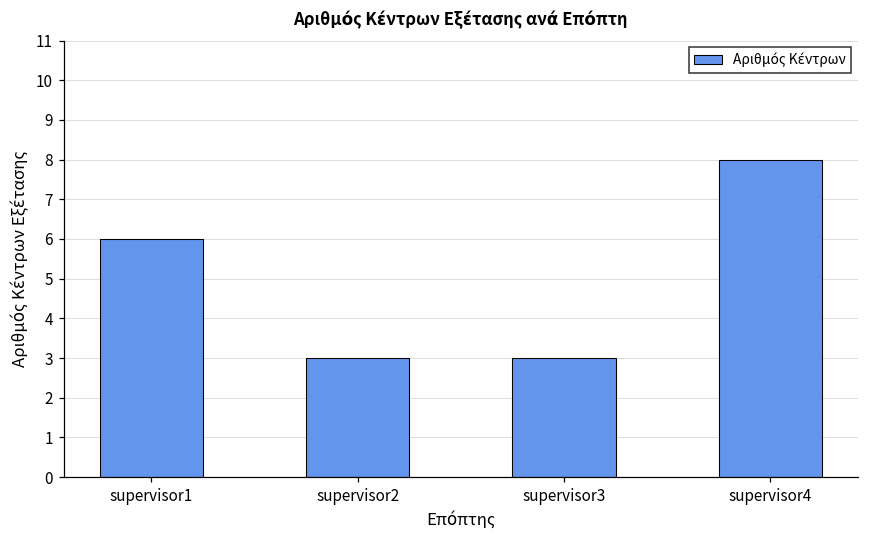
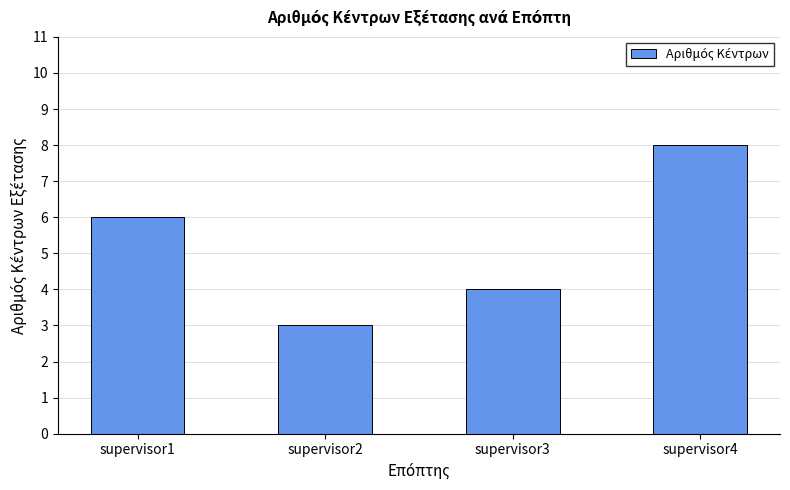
supervisor3: 3 -> 4
